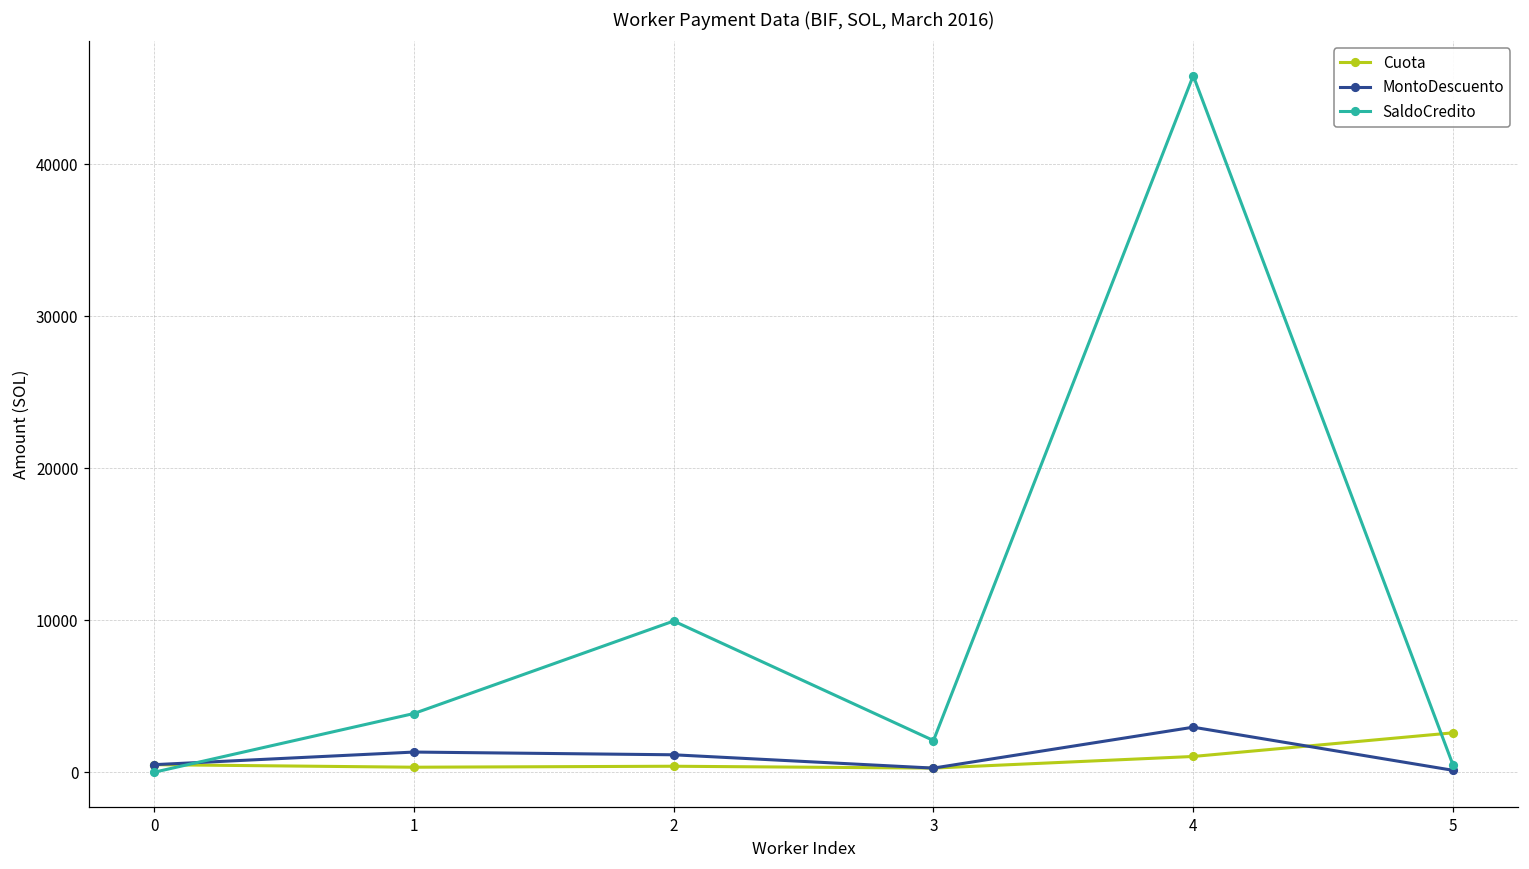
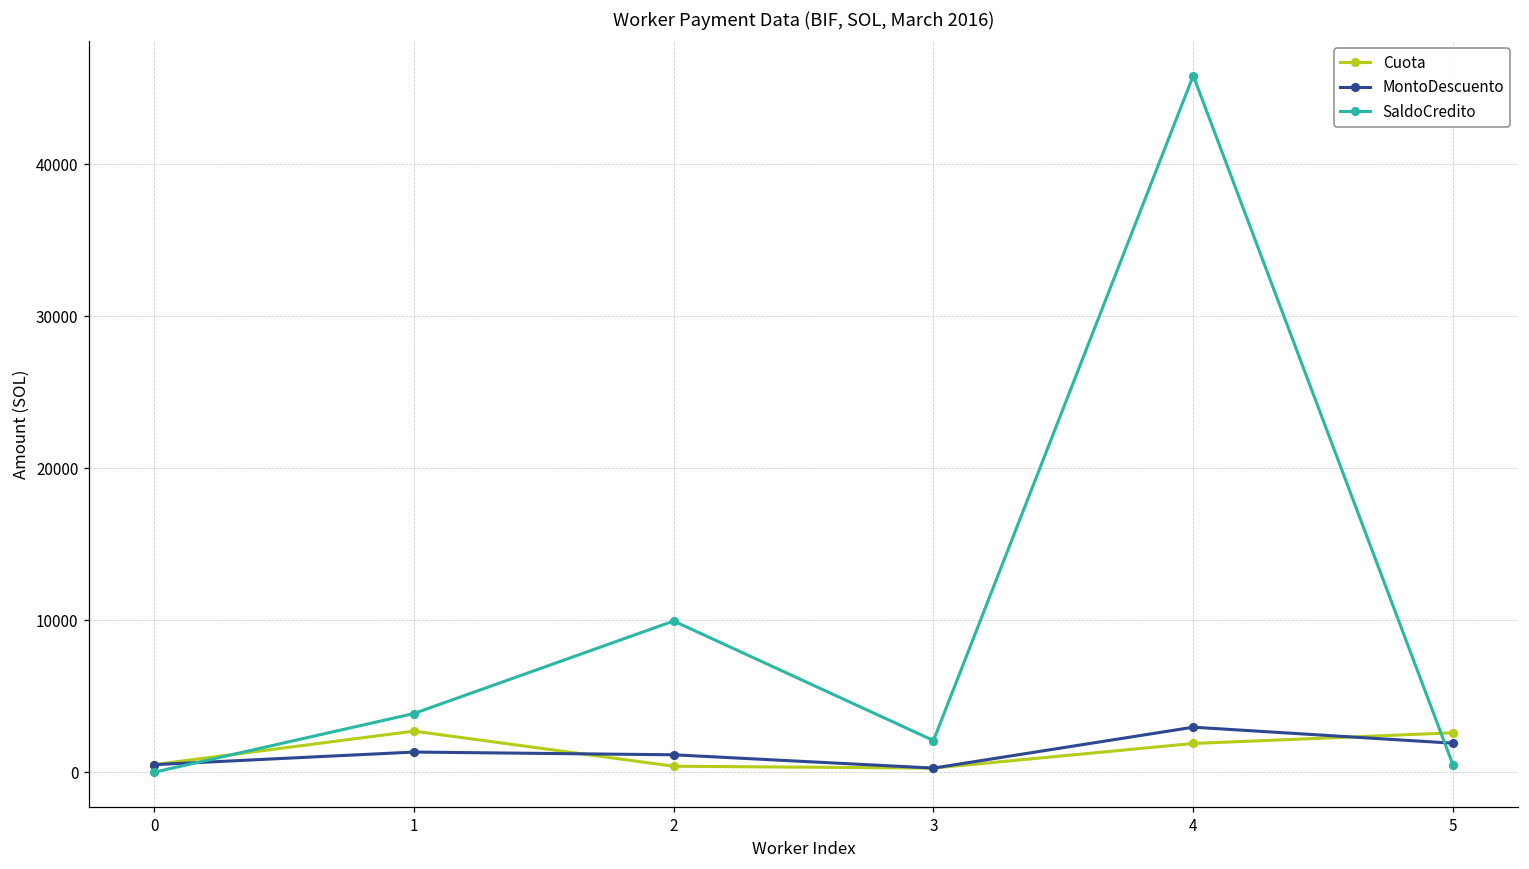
Cuota, 1: 300 -> 2700
Cuota, 4: 1000 -> 1900
MontoDescuento, 5: 100 -> 1900
